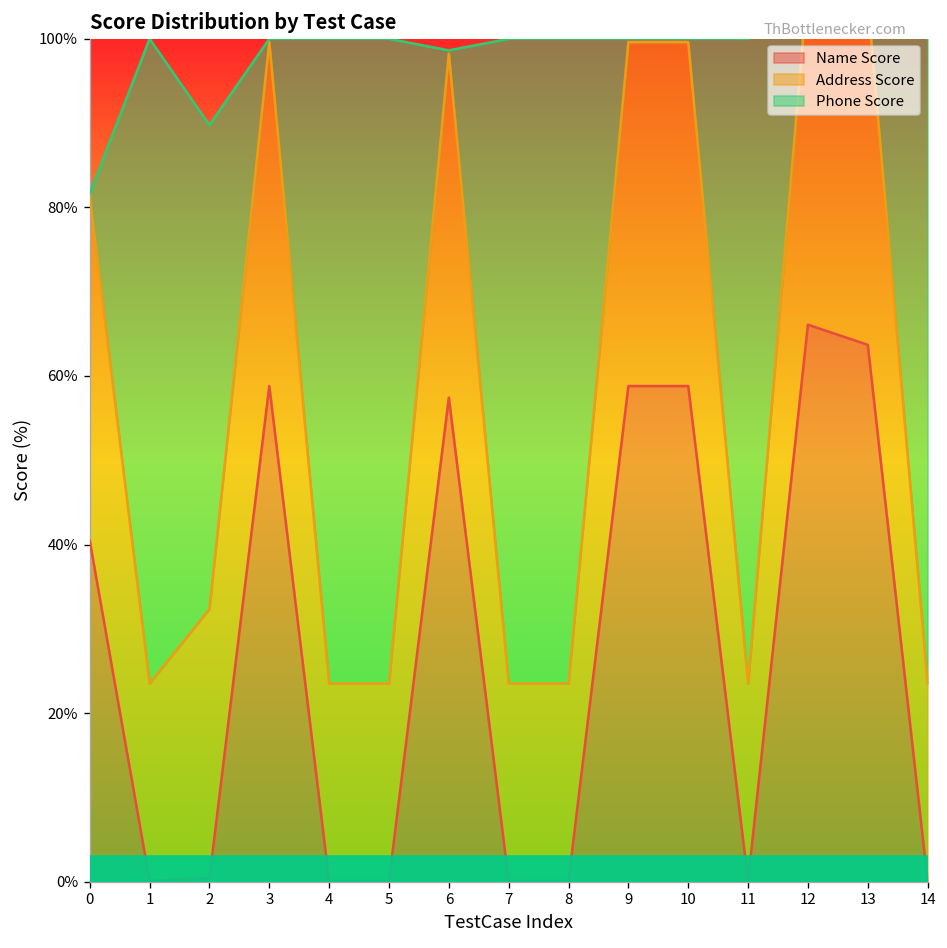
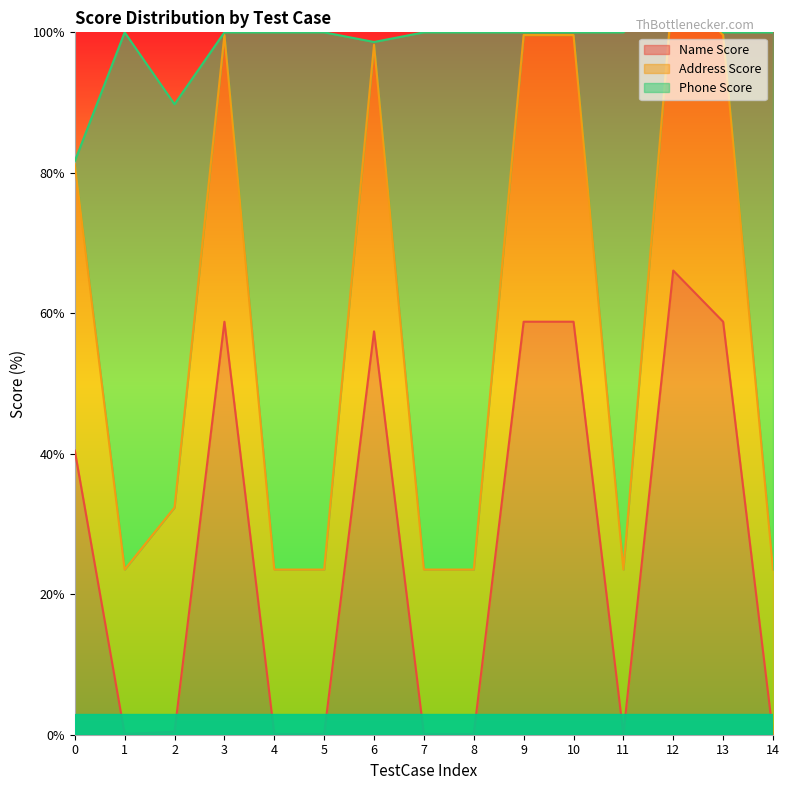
Name Score, 13: 64% -> 59%
